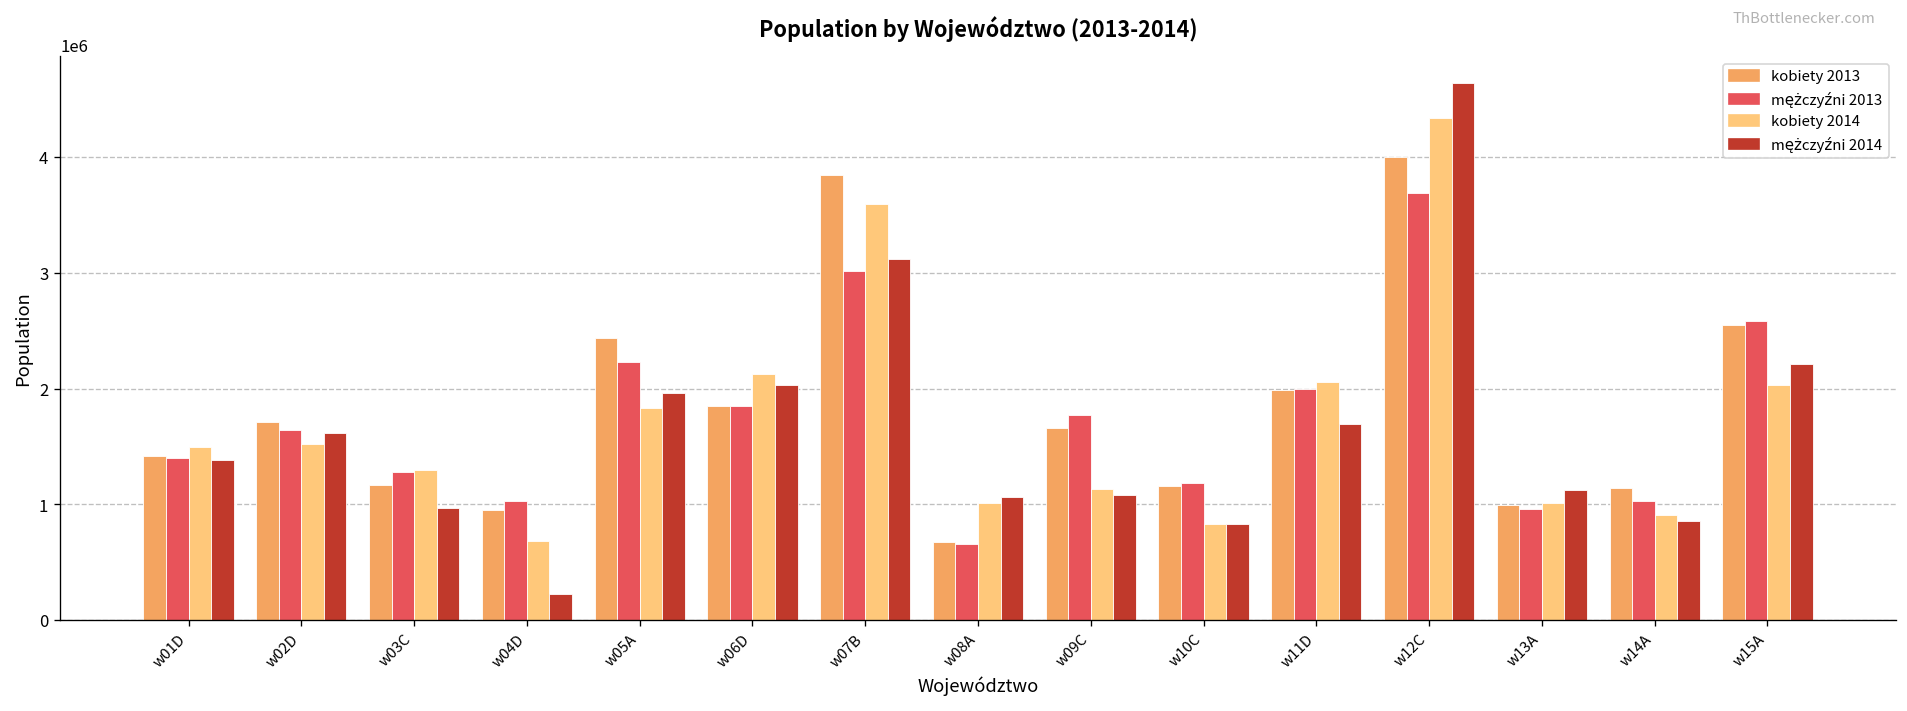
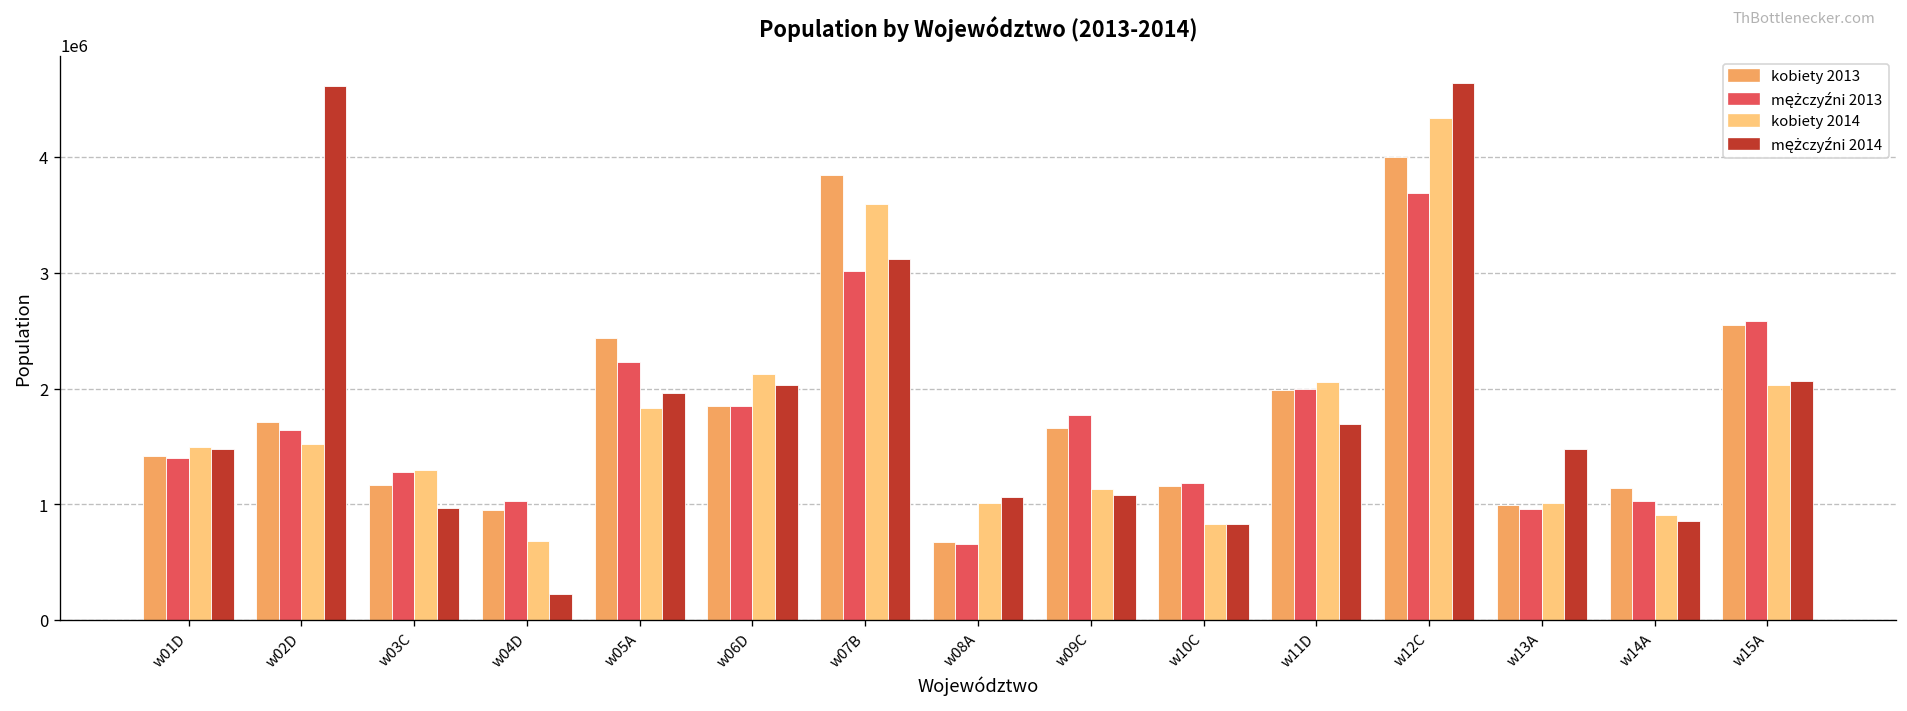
mężczyźni 2014, w01D: 1400000 -> 1500000
mężczyźni 2014, w02D: 1600000 -> 4600000
mężczyźni 2014, w13A: 1100000 -> 1500000
mężczyźni 2014, w15A: 2200000 -> 2100000
